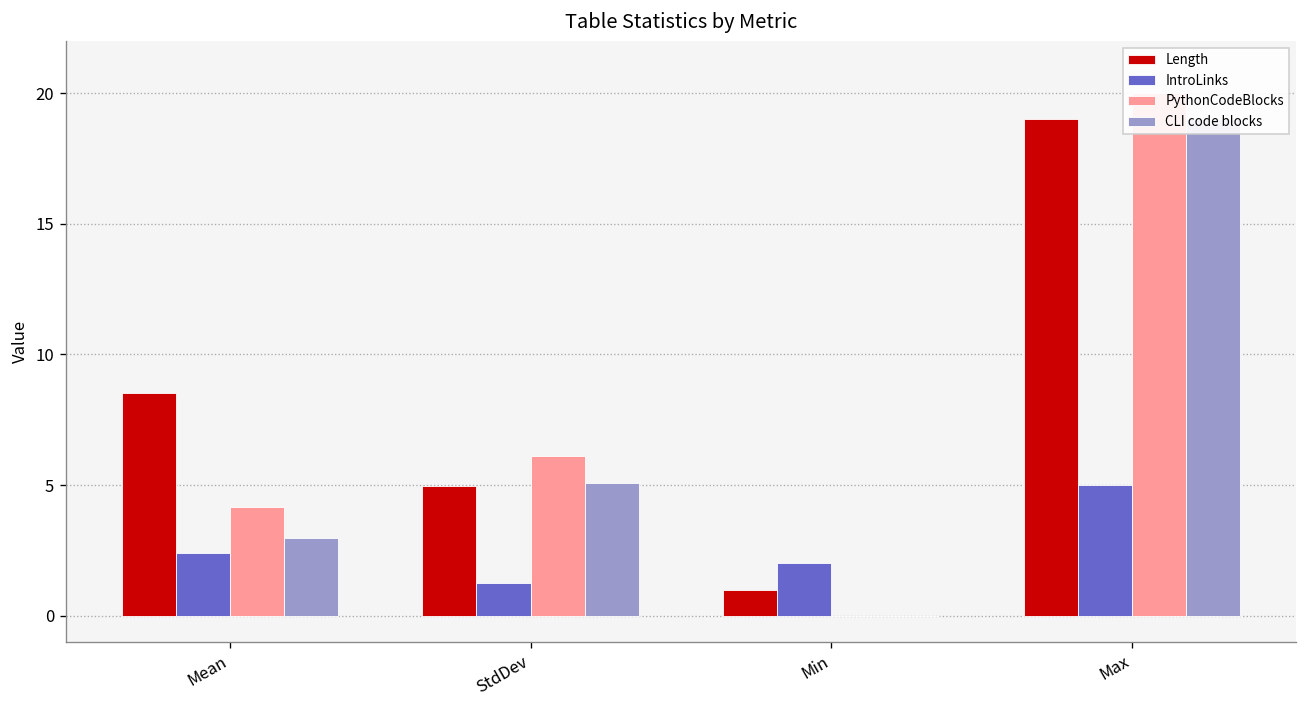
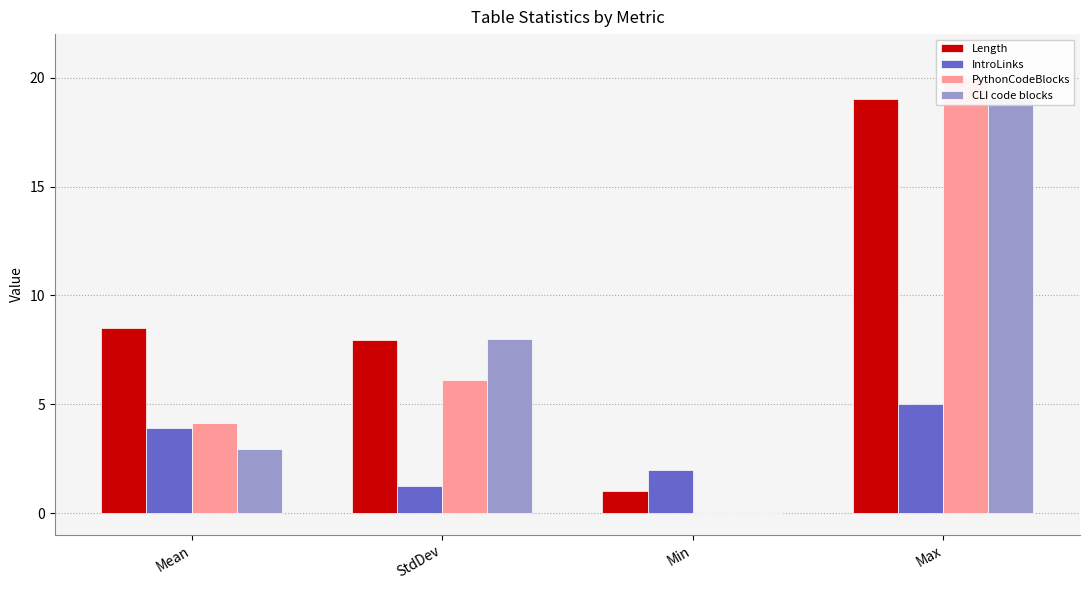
IntroLinks, Mean: 2.4 -> 3.9
Length, StdDev: 5.0 -> 7.9
CLI code blocks, StdDev: 5.1 -> 8.0
